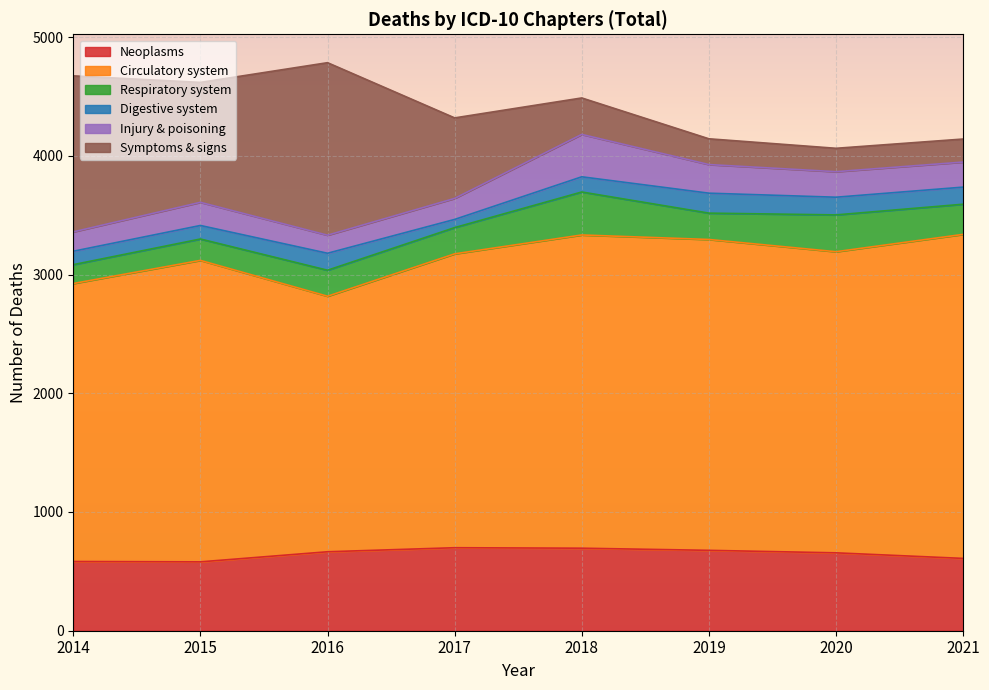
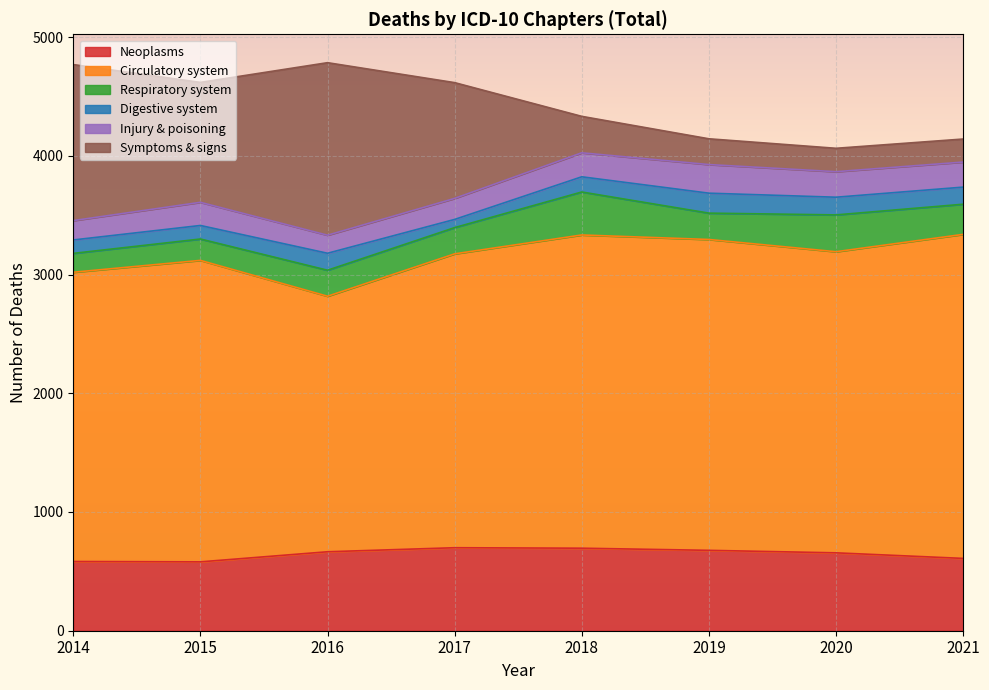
Circulatory system, 2014: 2340 -> 2440
Symptoms & signs, 2017: 680 -> 980
Injury & poisoning, 2018: 360 -> 200
